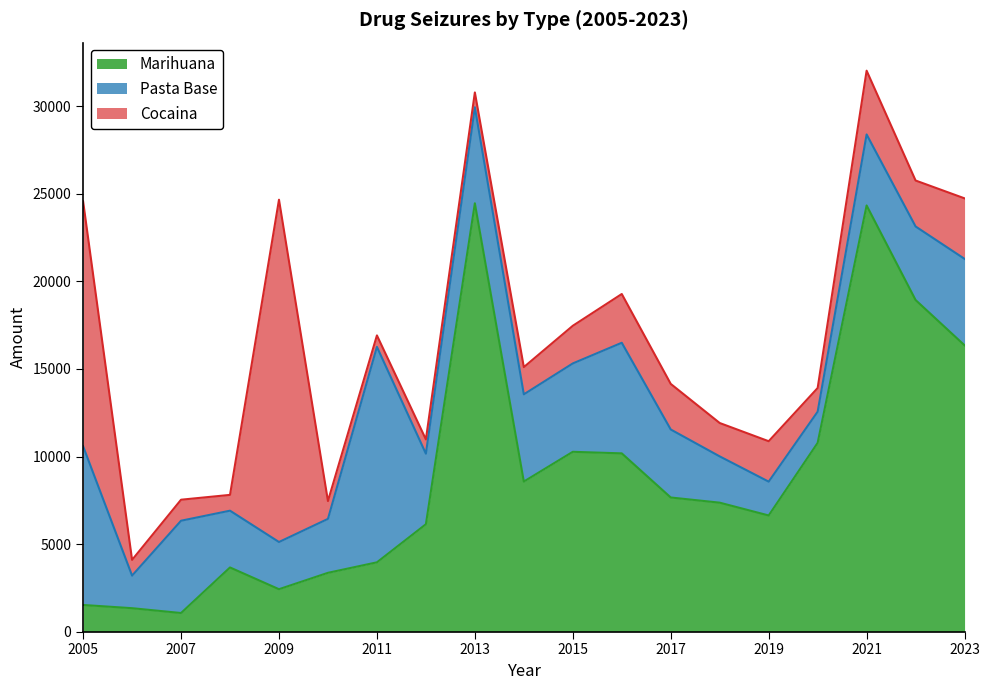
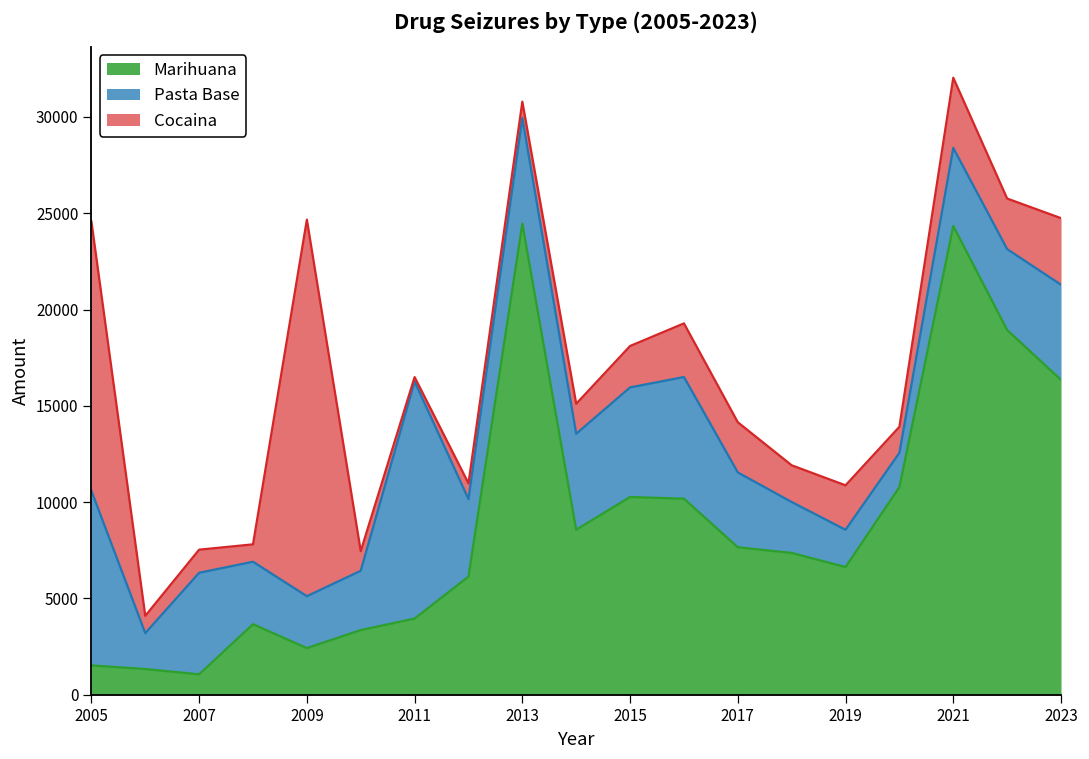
Cocaina, 2011: 700 -> 200
Pasta Base, 2015: 5000 -> 5700
